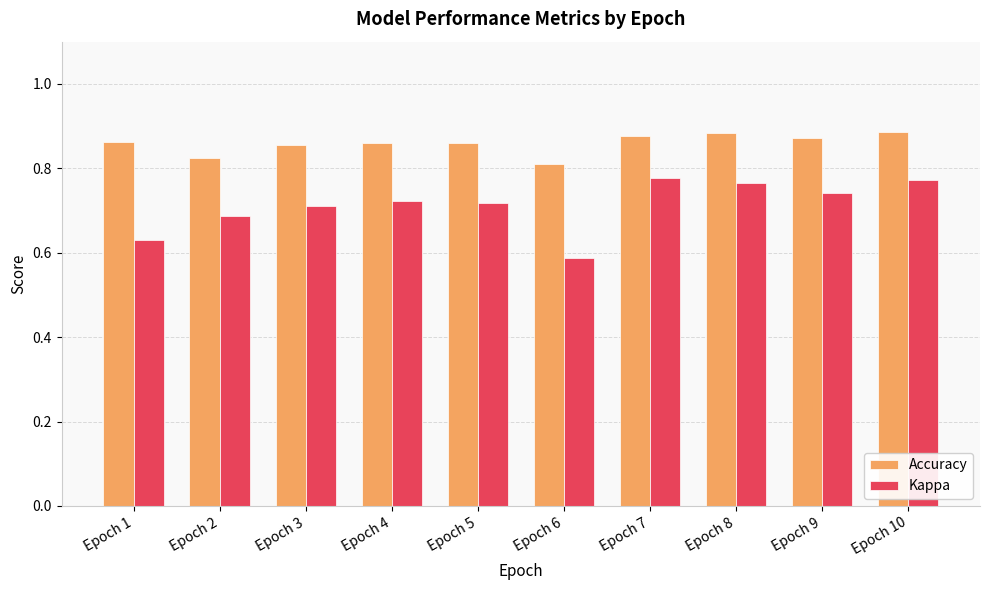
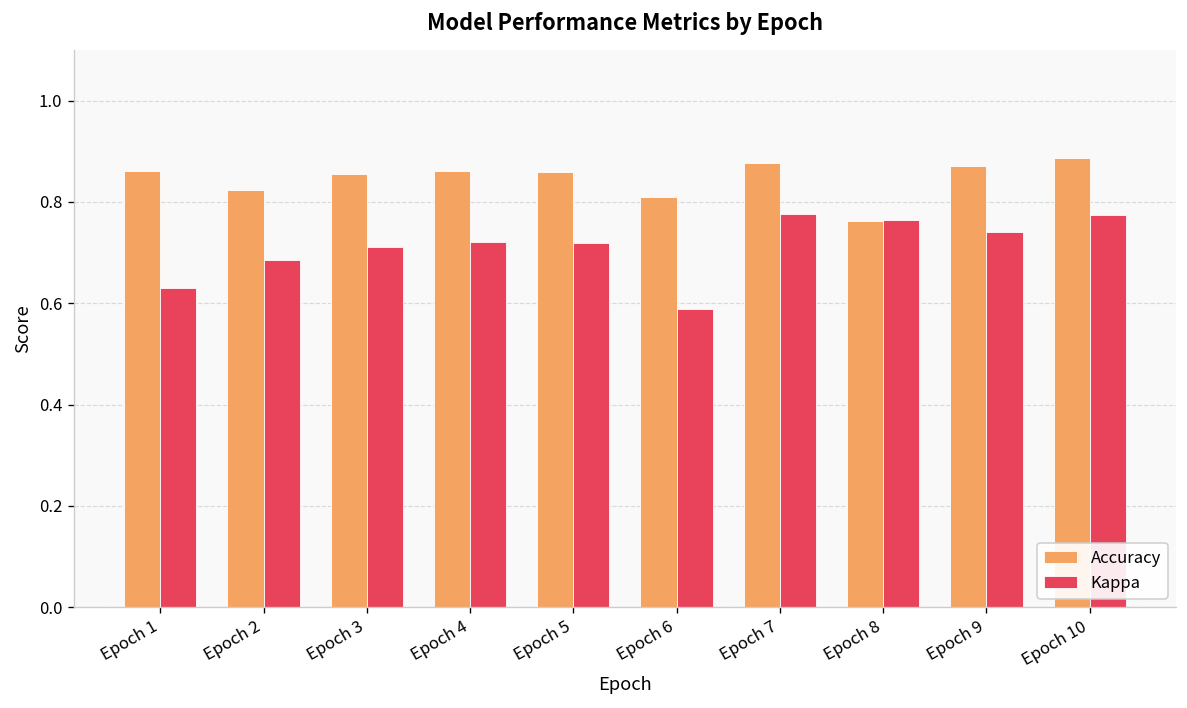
Accuracy, Epoch 8: 0.88 -> 0.76
